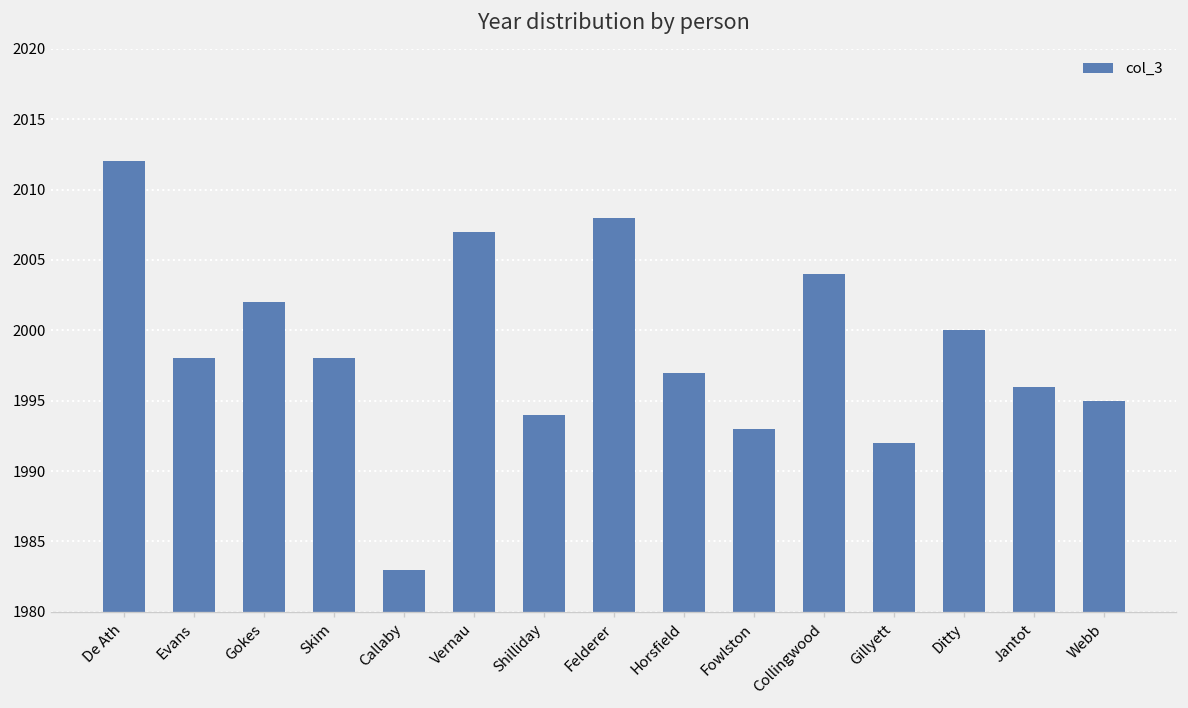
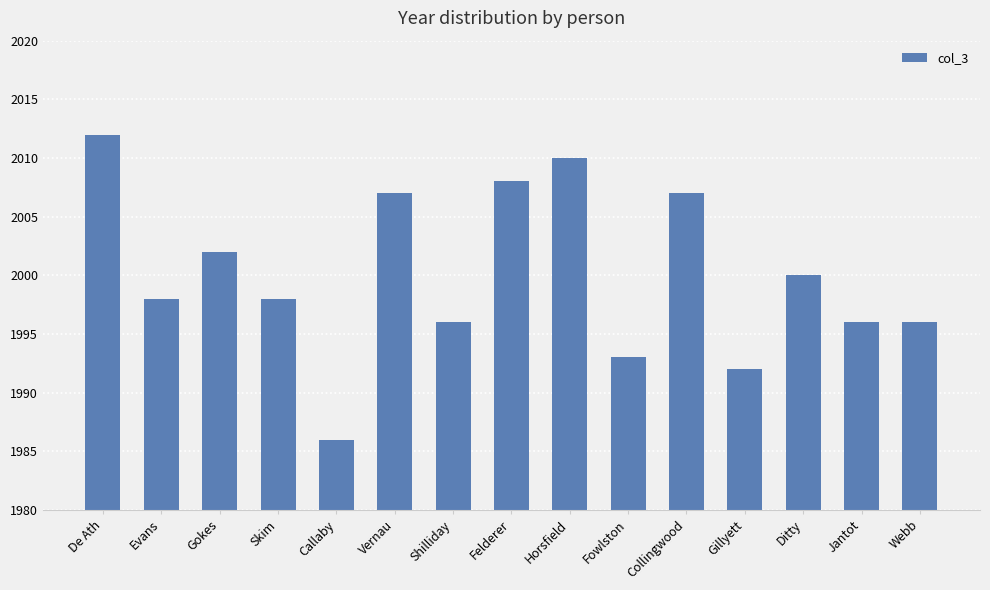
Callaby: 1983 -> 1986
Shilliday: 1994 -> 1996
Horsfield: 1997 -> 2010
Collingwood: 2004 -> 2007
Webb: 1995 -> 1996
